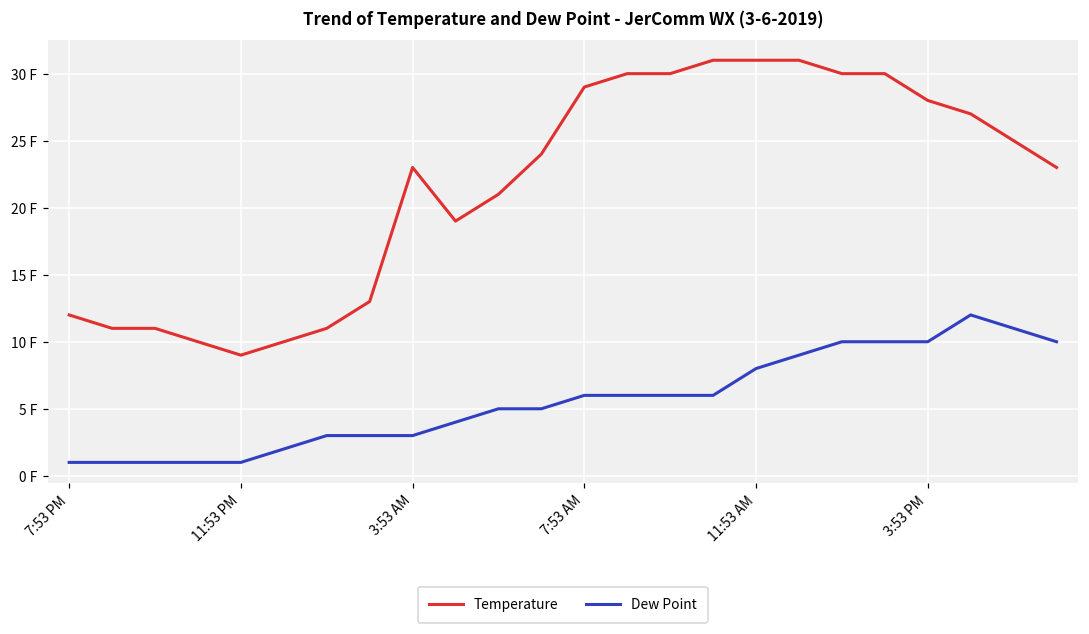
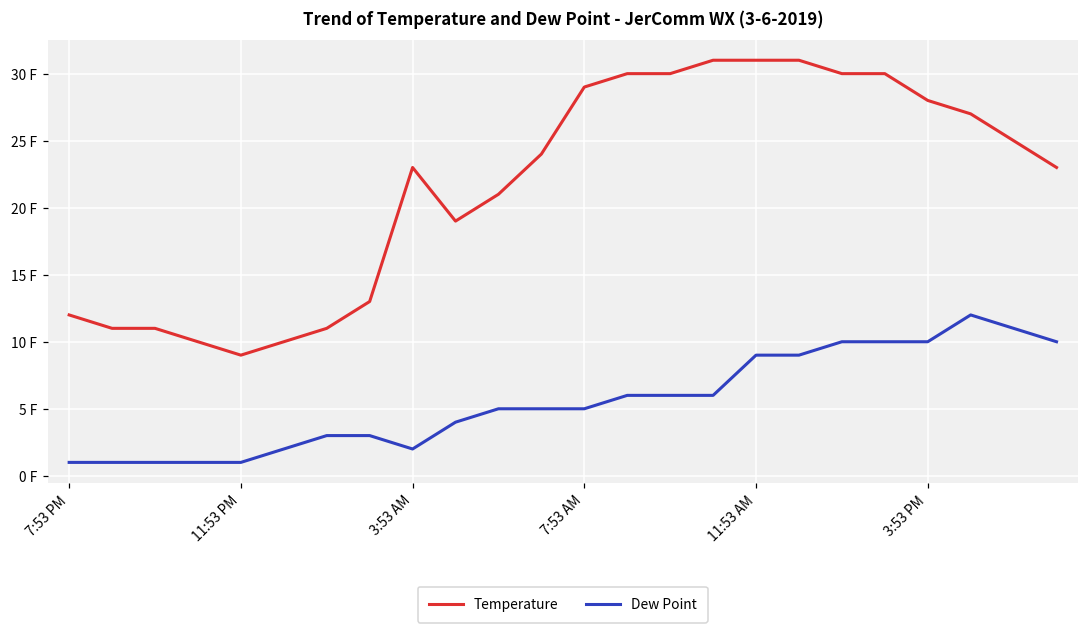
Dew Point, 3:53 AM: 3 F -> 2 F
Dew Point, 7:53 AM: 6 F -> 5 F
Dew Point, 11:53 AM: 8 F -> 9 F
